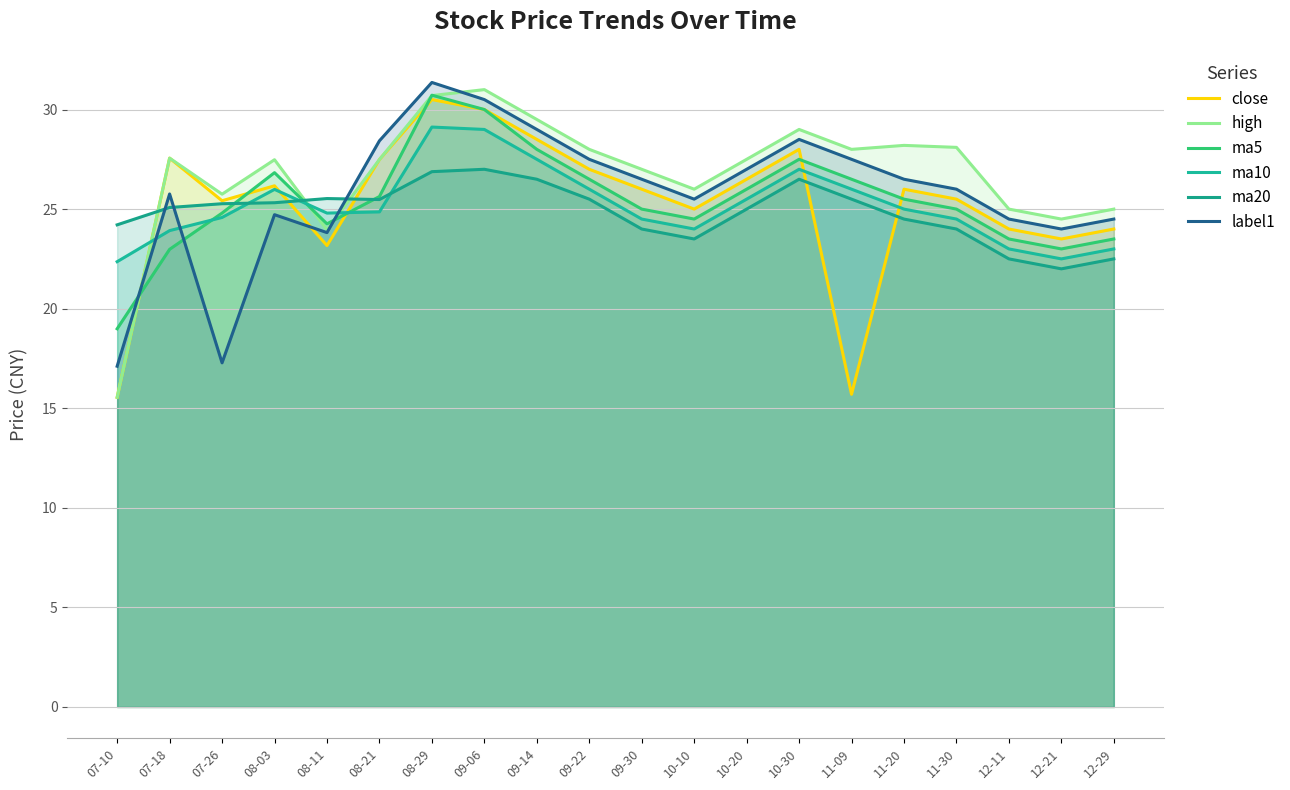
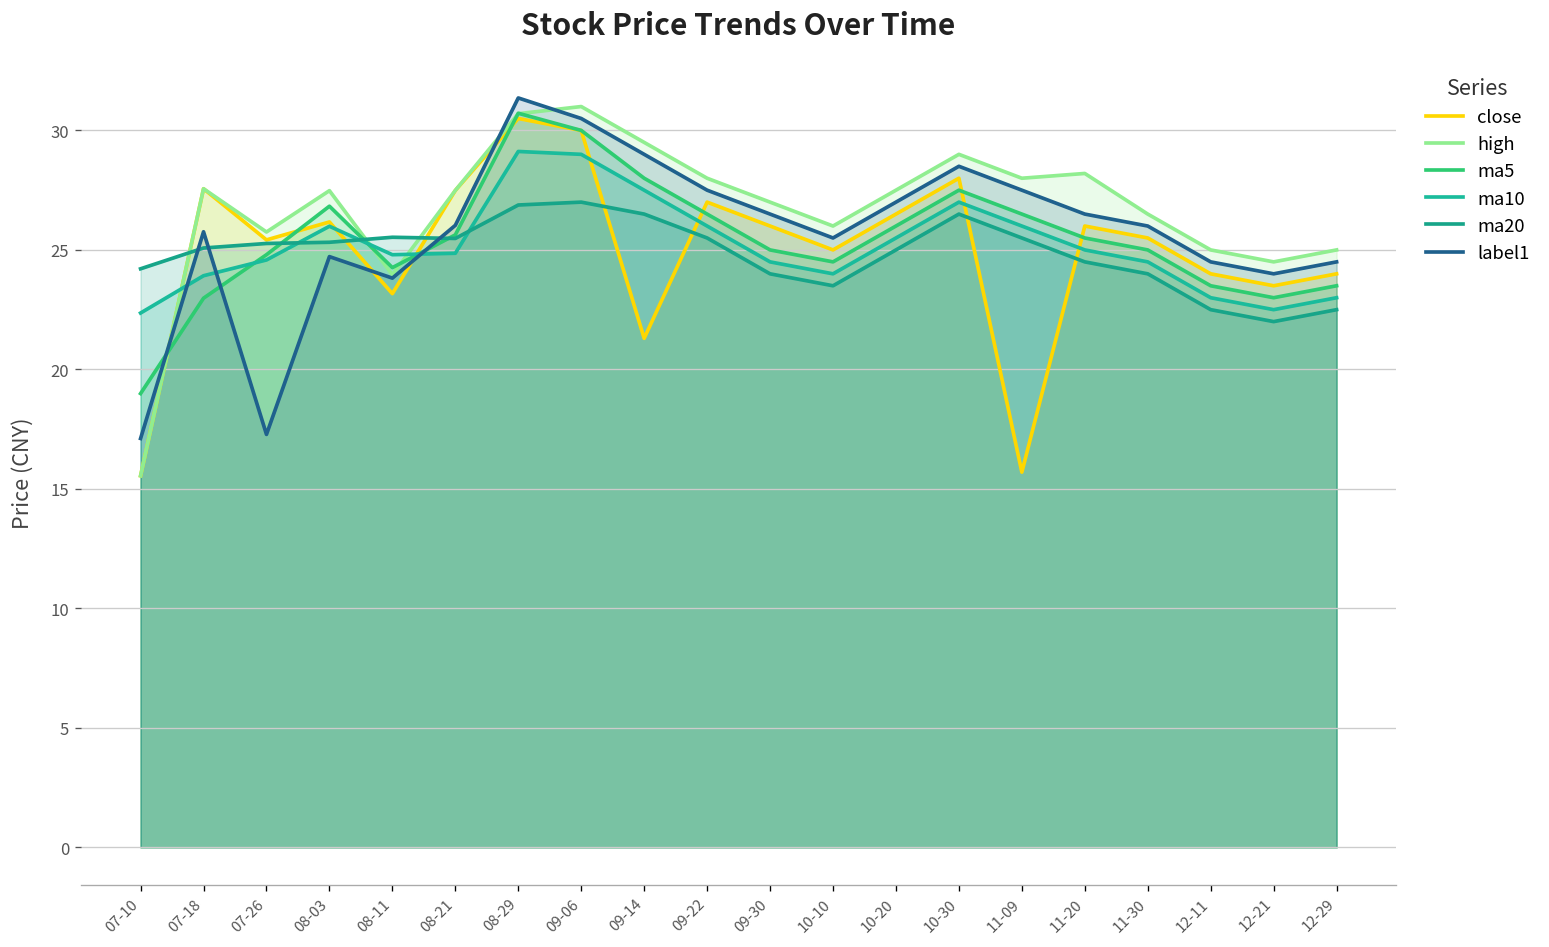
label1, 08-21: 28.4 -> 26.0
close, 09-14: 28.5 -> 21.3
high, 11-30: 28.1 -> 26.5
